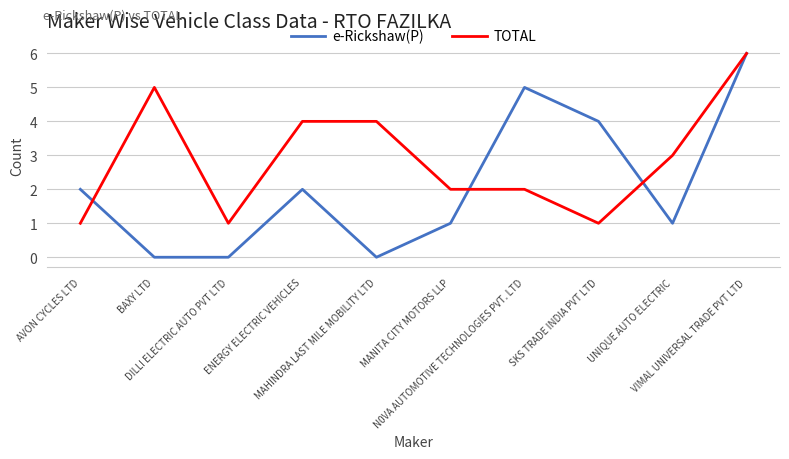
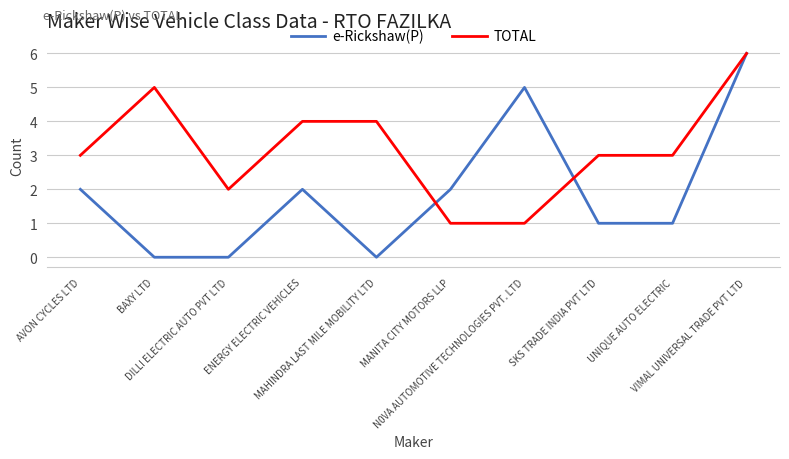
TOTAL, AVON CYCLES LTD: 1 -> 3
TOTAL, DILLI ELECTRIC AUTO PVT LTD: 1 -> 2
e-Rickshaw(P), MANITA CITY MOTORS LLP: 1 -> 2
TOTAL, MANITA CITY MOTORS LLP: 2 -> 1
TOTAL, N0VA AUTOMOTIVE TECHNOLOGIES PVT. LTD: 2 -> 1
e-Rickshaw(P), SKS TRADE INDIA PVT LTD: 4 -> 1
TOTAL, SKS TRADE INDIA PVT LTD: 1 -> 3
